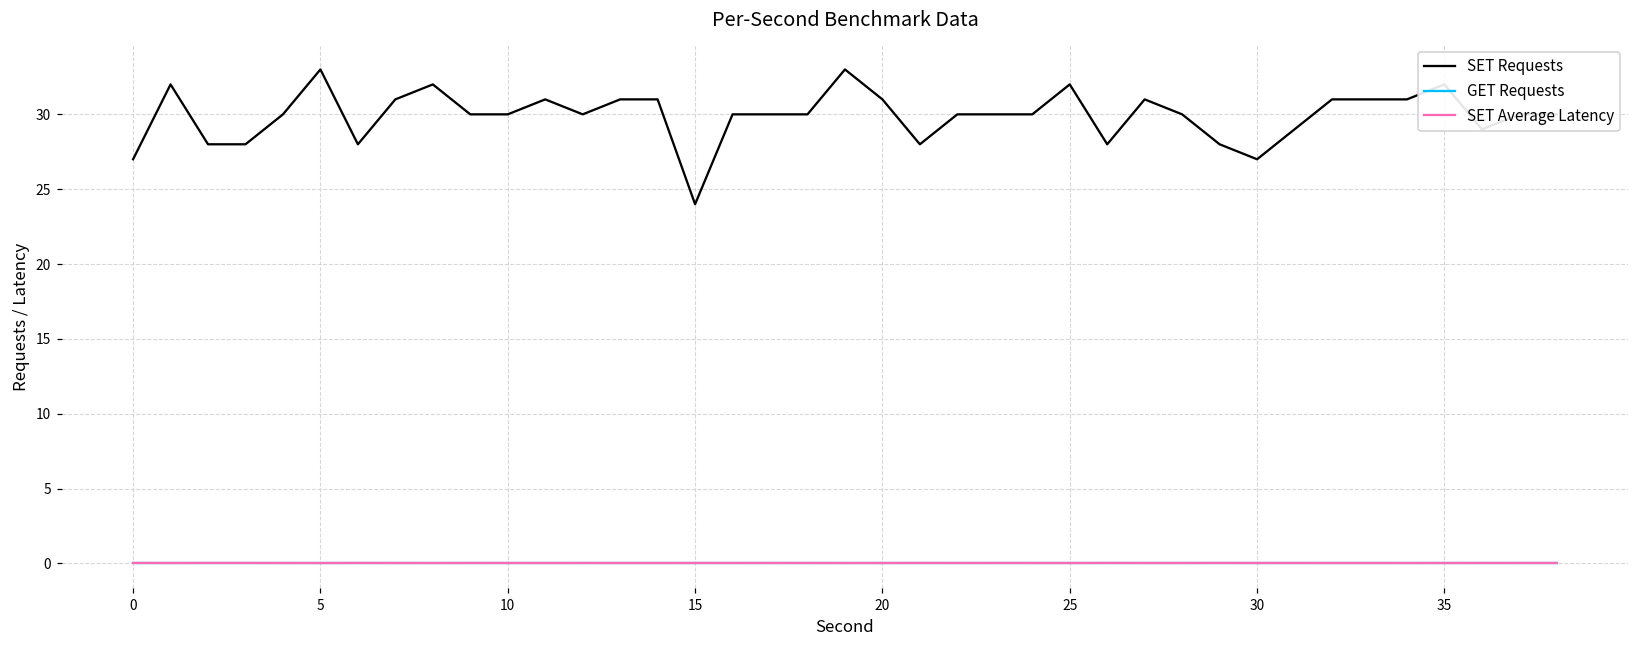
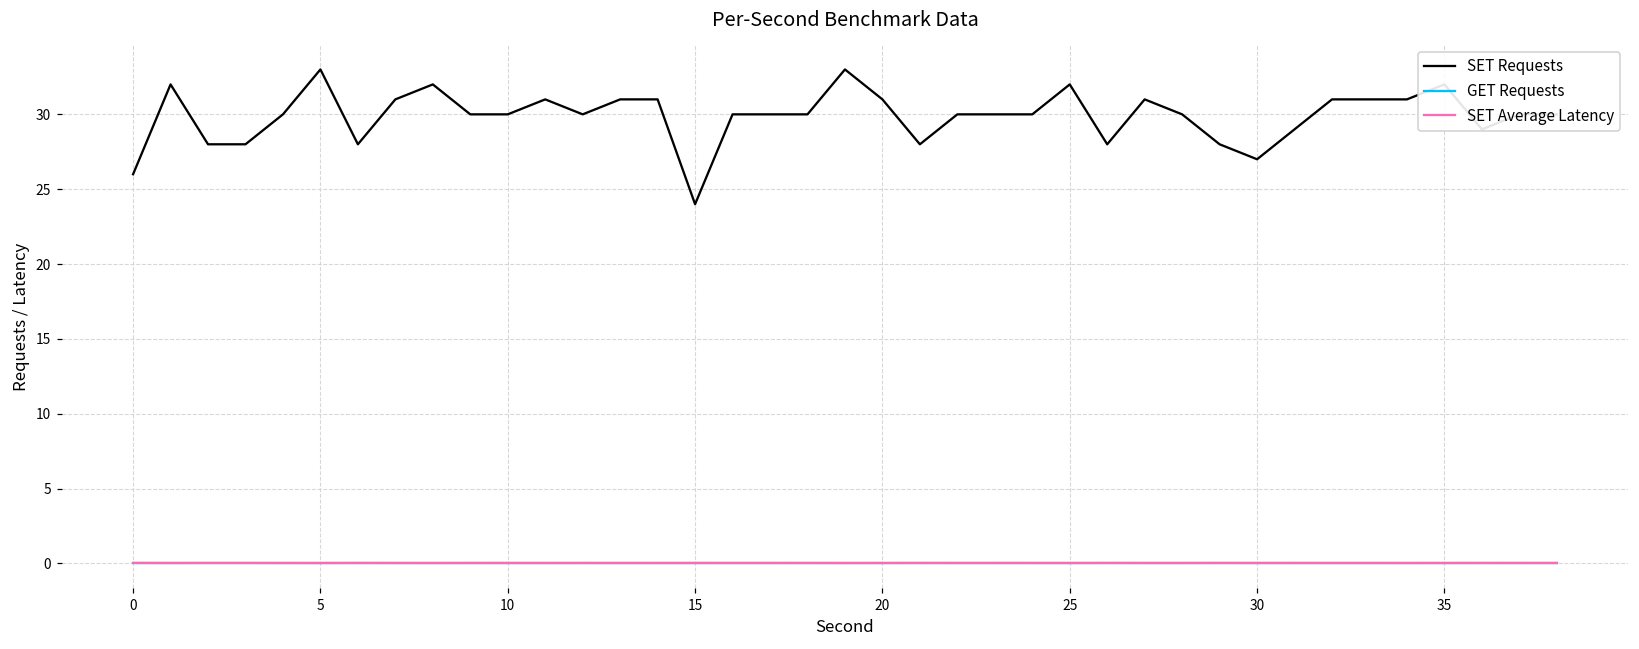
SET Requests, 0: 27 -> 26
